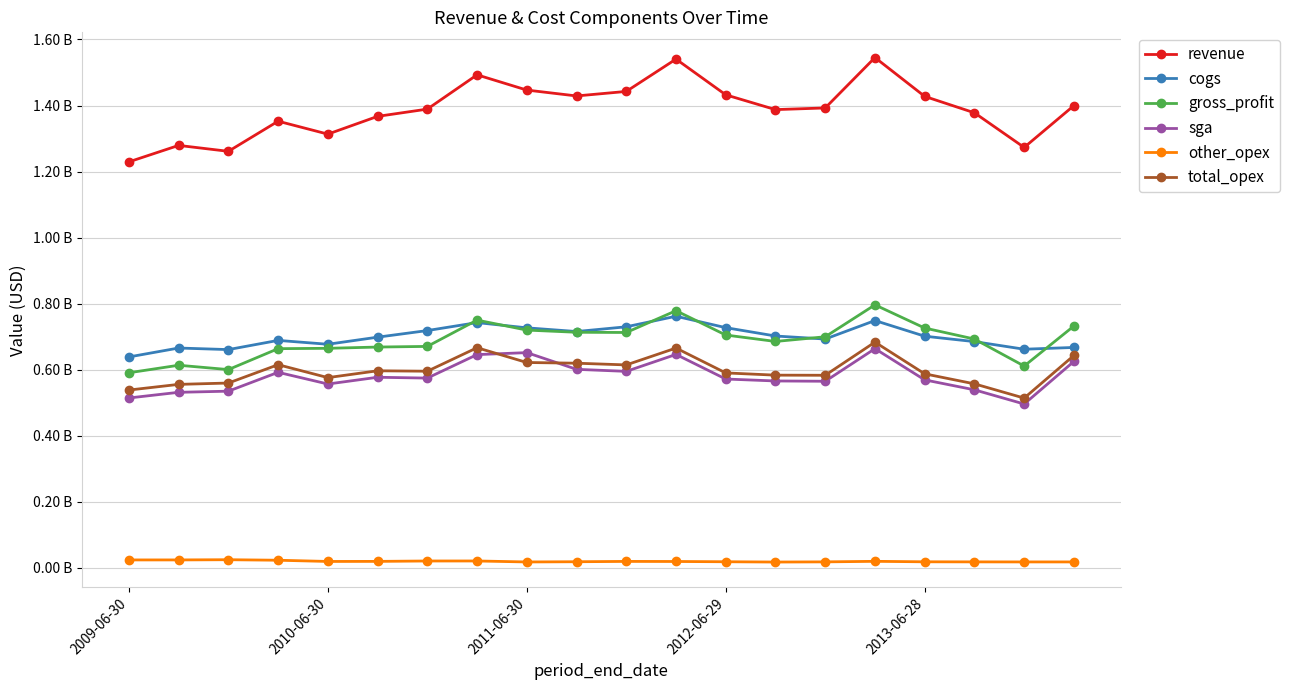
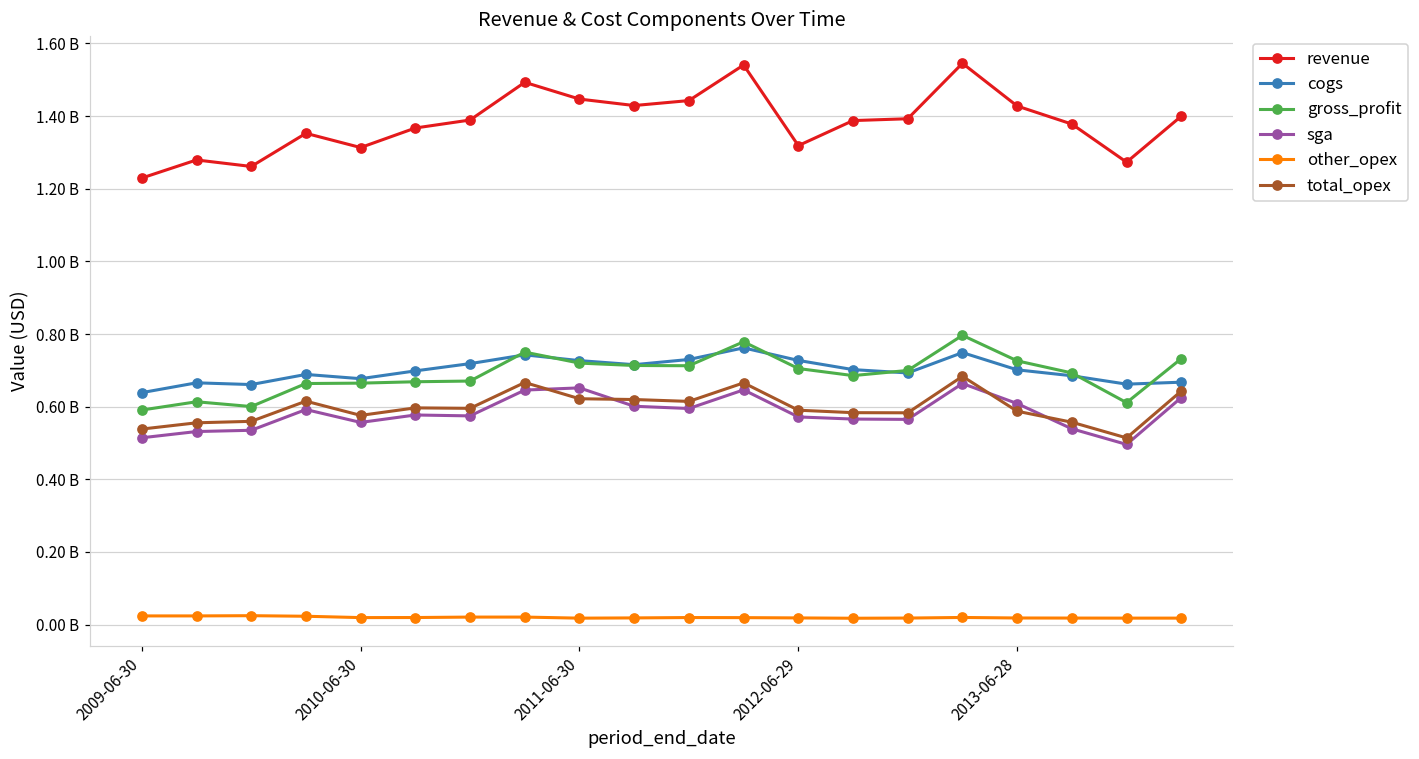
revenue, 2012-06-29: 1430000000 -> 1320000000
sga, 2013-06-28: 570000000 -> 610000000
